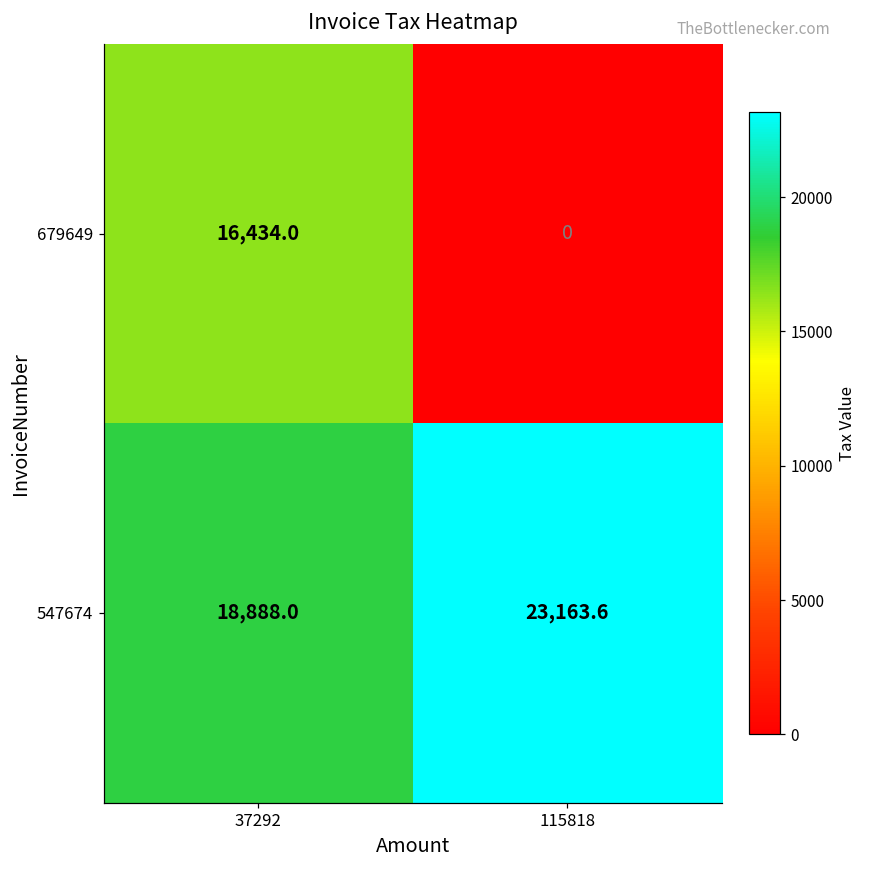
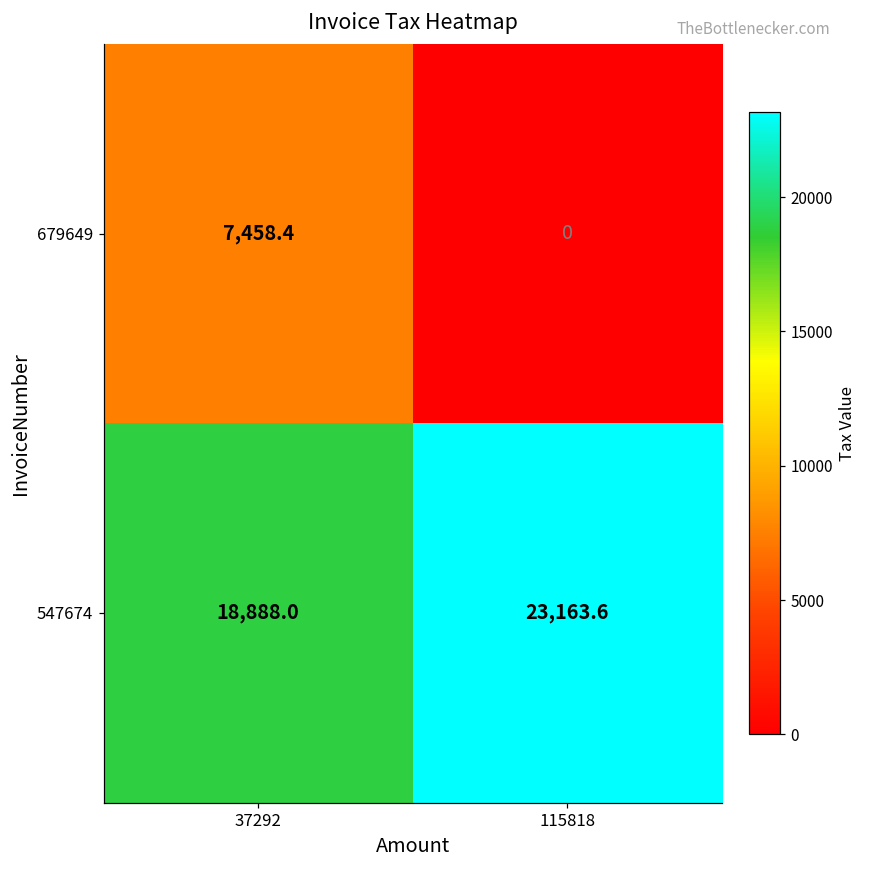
679649, 37292: 16,434.0 -> 7,458.4
